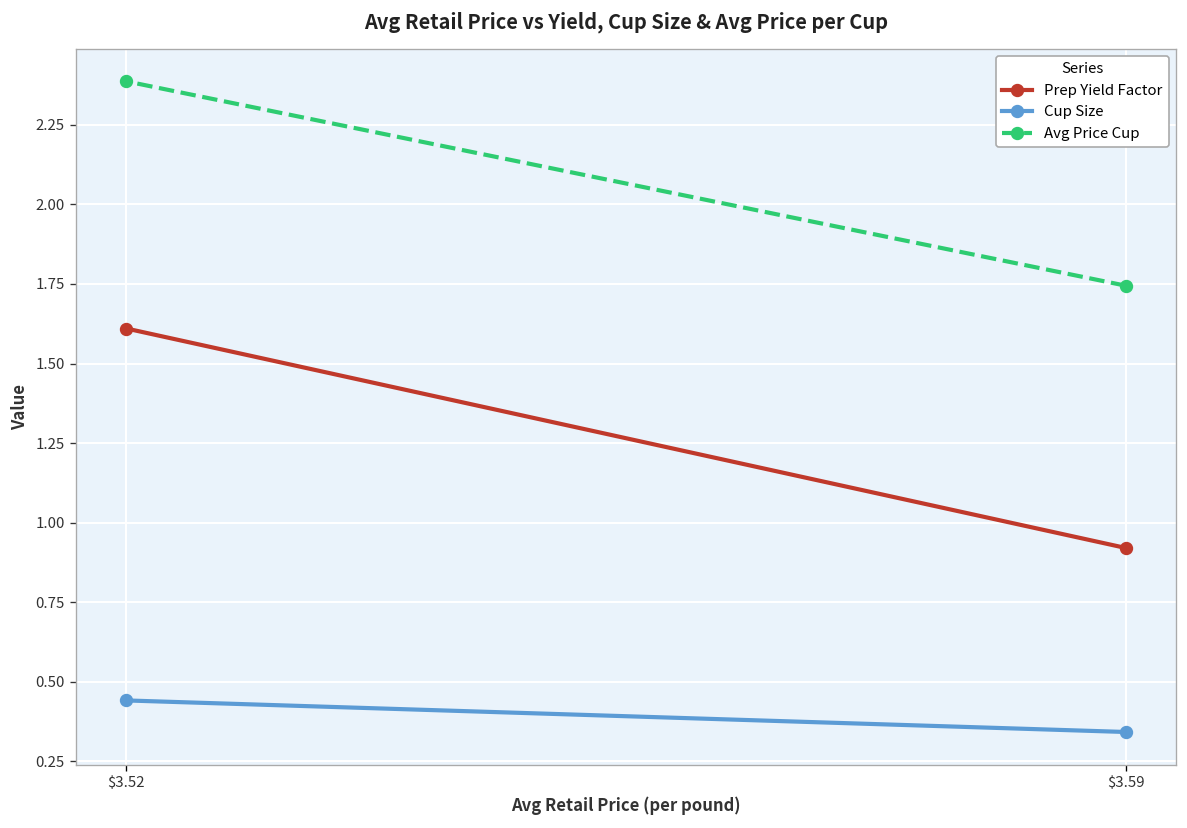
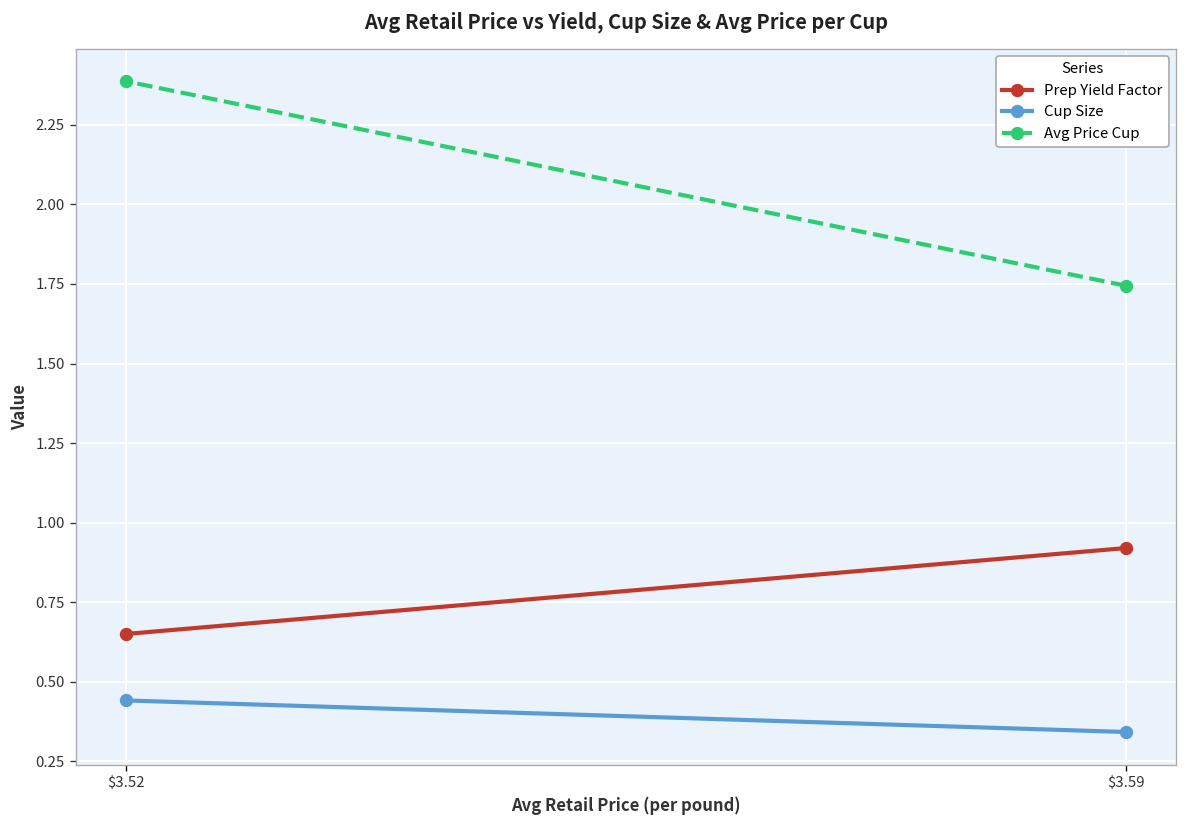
Prep Yield Factor, $3.52: 1.61 -> 0.65
